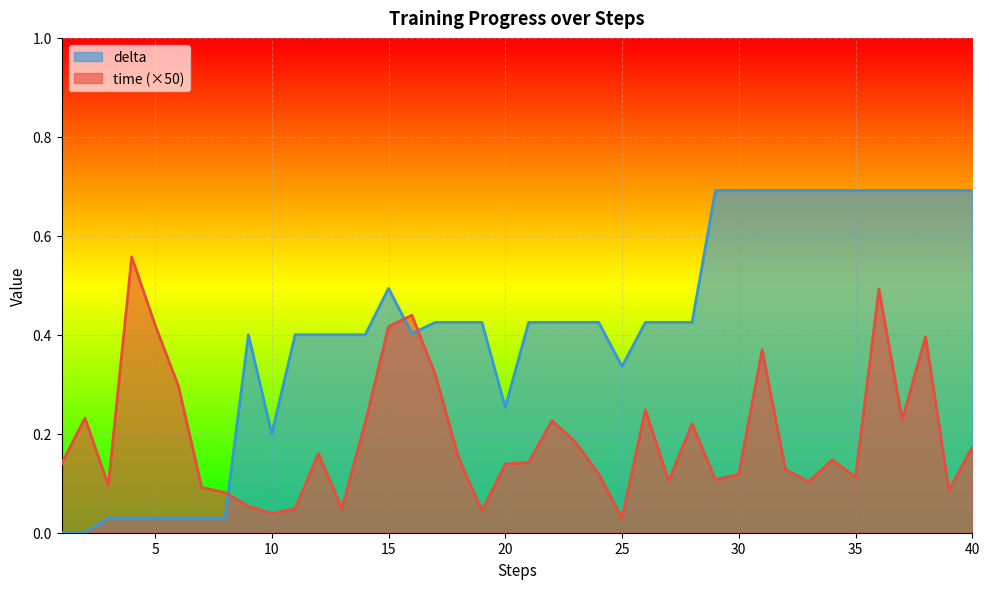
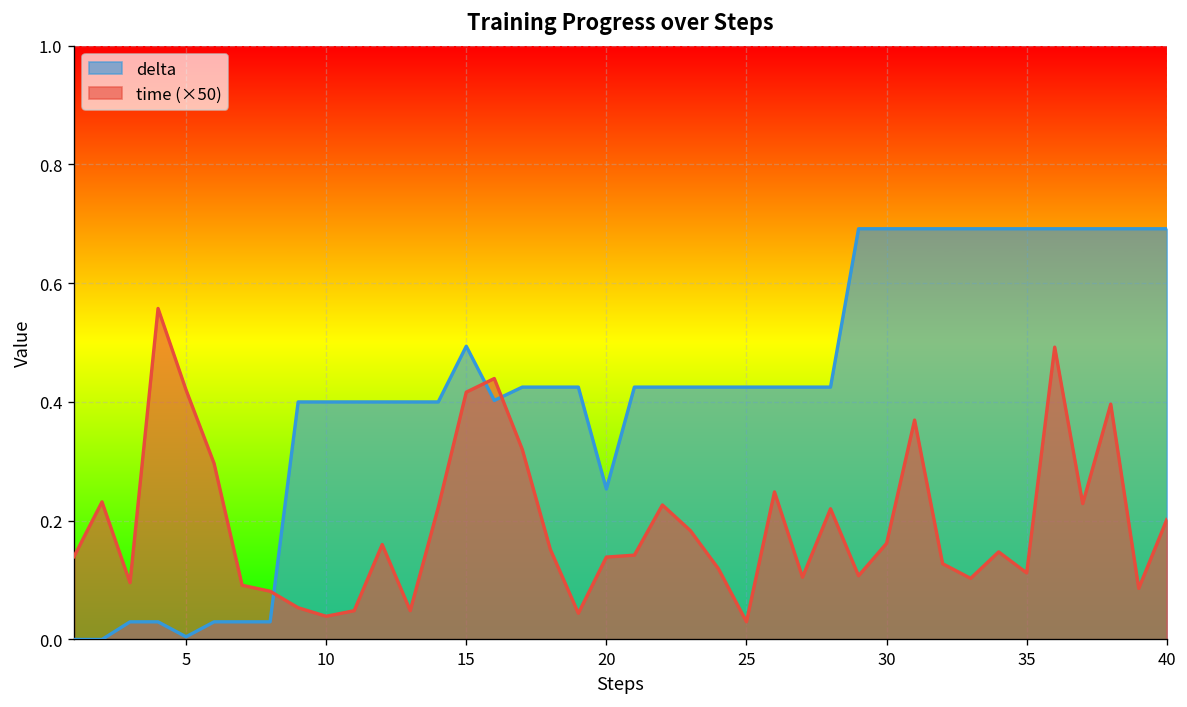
delta, 5: 0.03 -> 0.00
delta, 10: 0.2 -> 0.4
delta, 25: 0.34 -> 0.43
time (×50), 30: 0.12 -> 0.16
time (×50), 40: 0.17 -> 0.20
